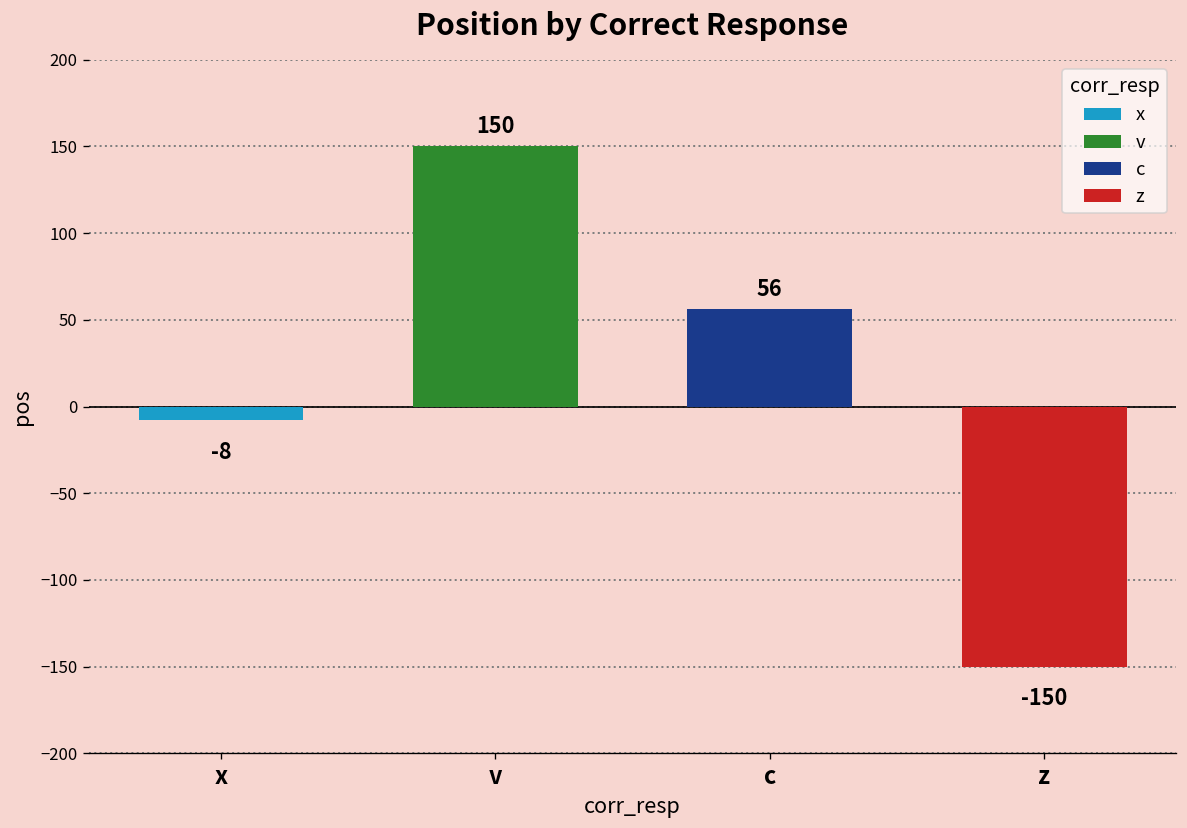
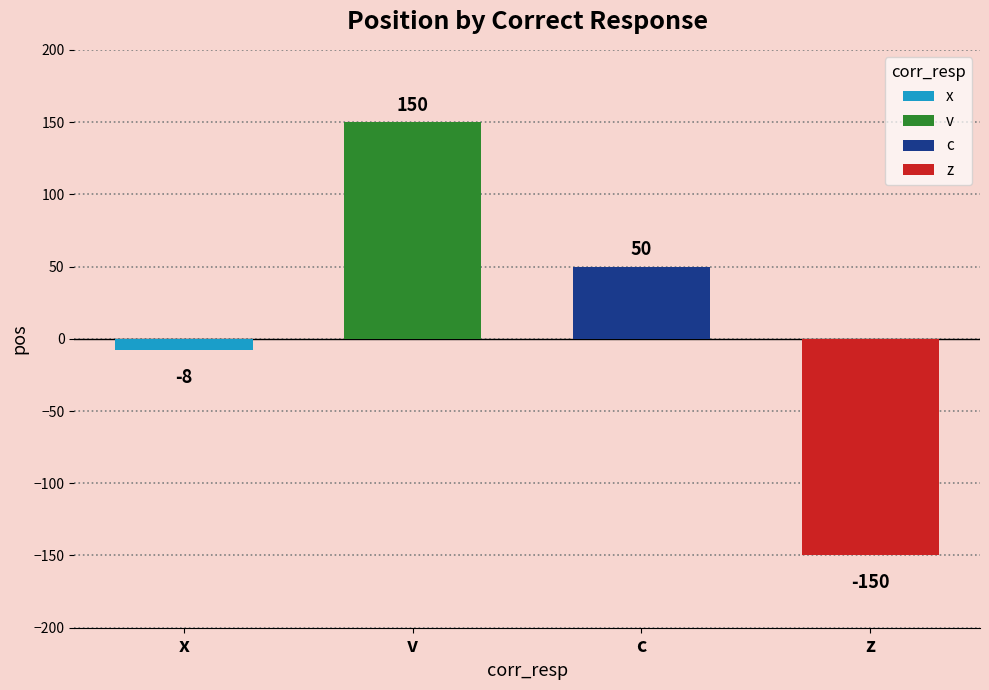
c: 56 -> 50
